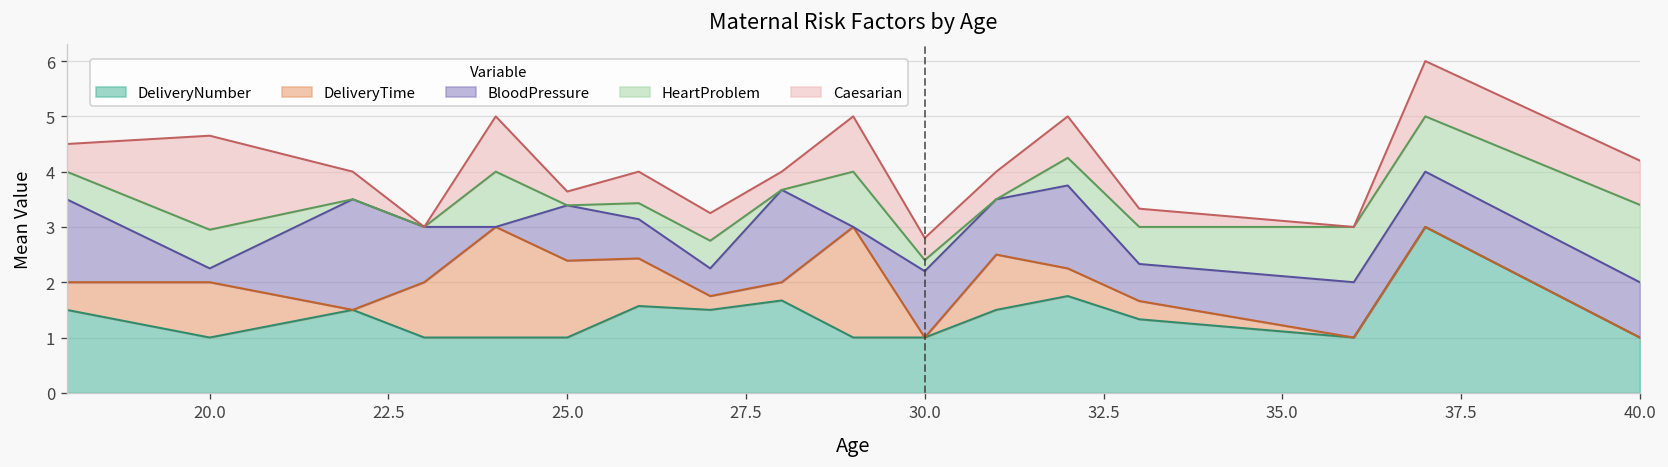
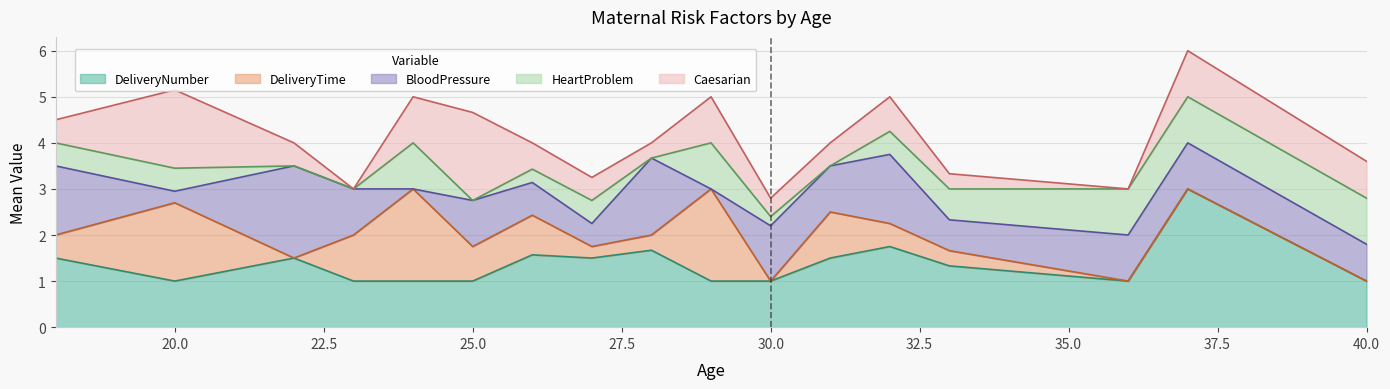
DeliveryTime, 20.0: 1.0 -> 1.7
HeartProblem, 20.0: 0.7 -> 0.5
DeliveryTime, 25.0: 1.4 -> 0.8
Caesarian, 25.0: 0.3 -> 1.9
BloodPressure, 40.0: 1.0 -> 0.8
HeartProblem, 40.0: 1.4 -> 1.0
